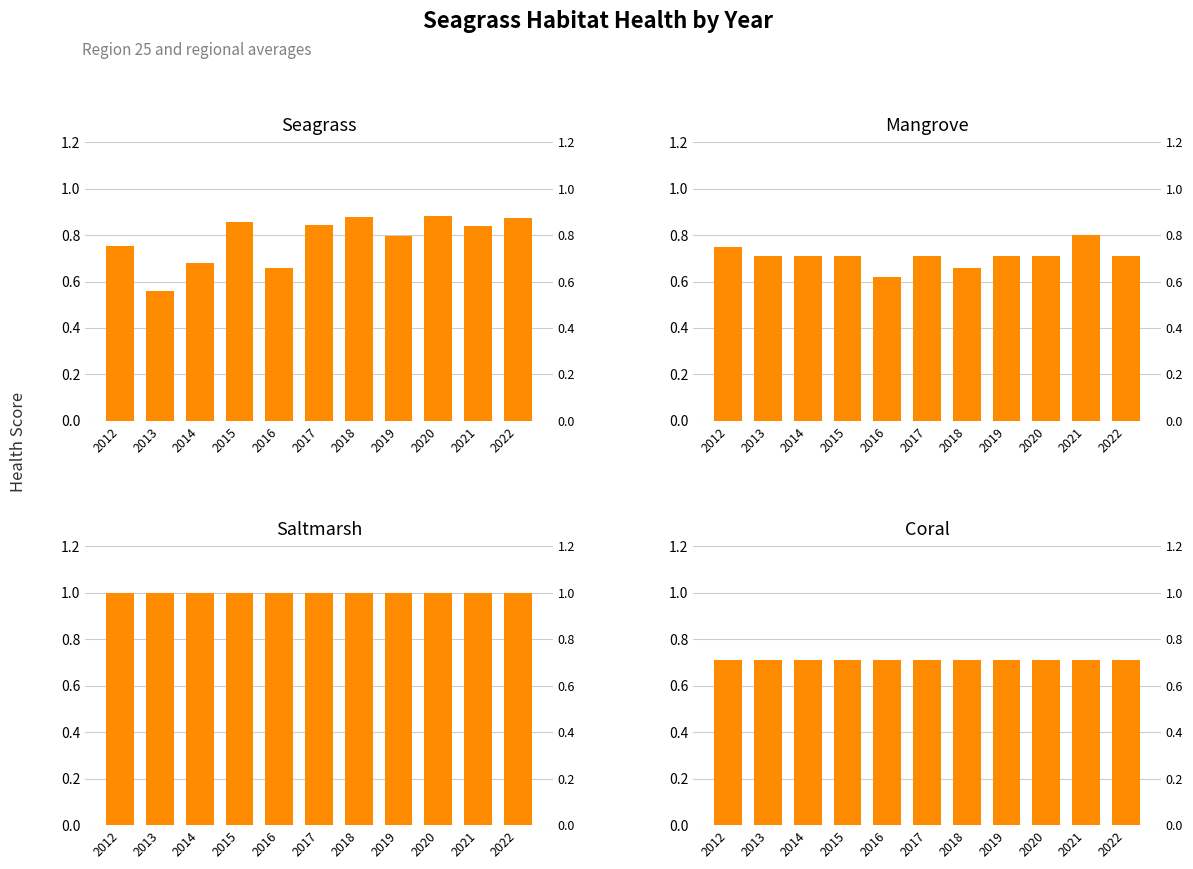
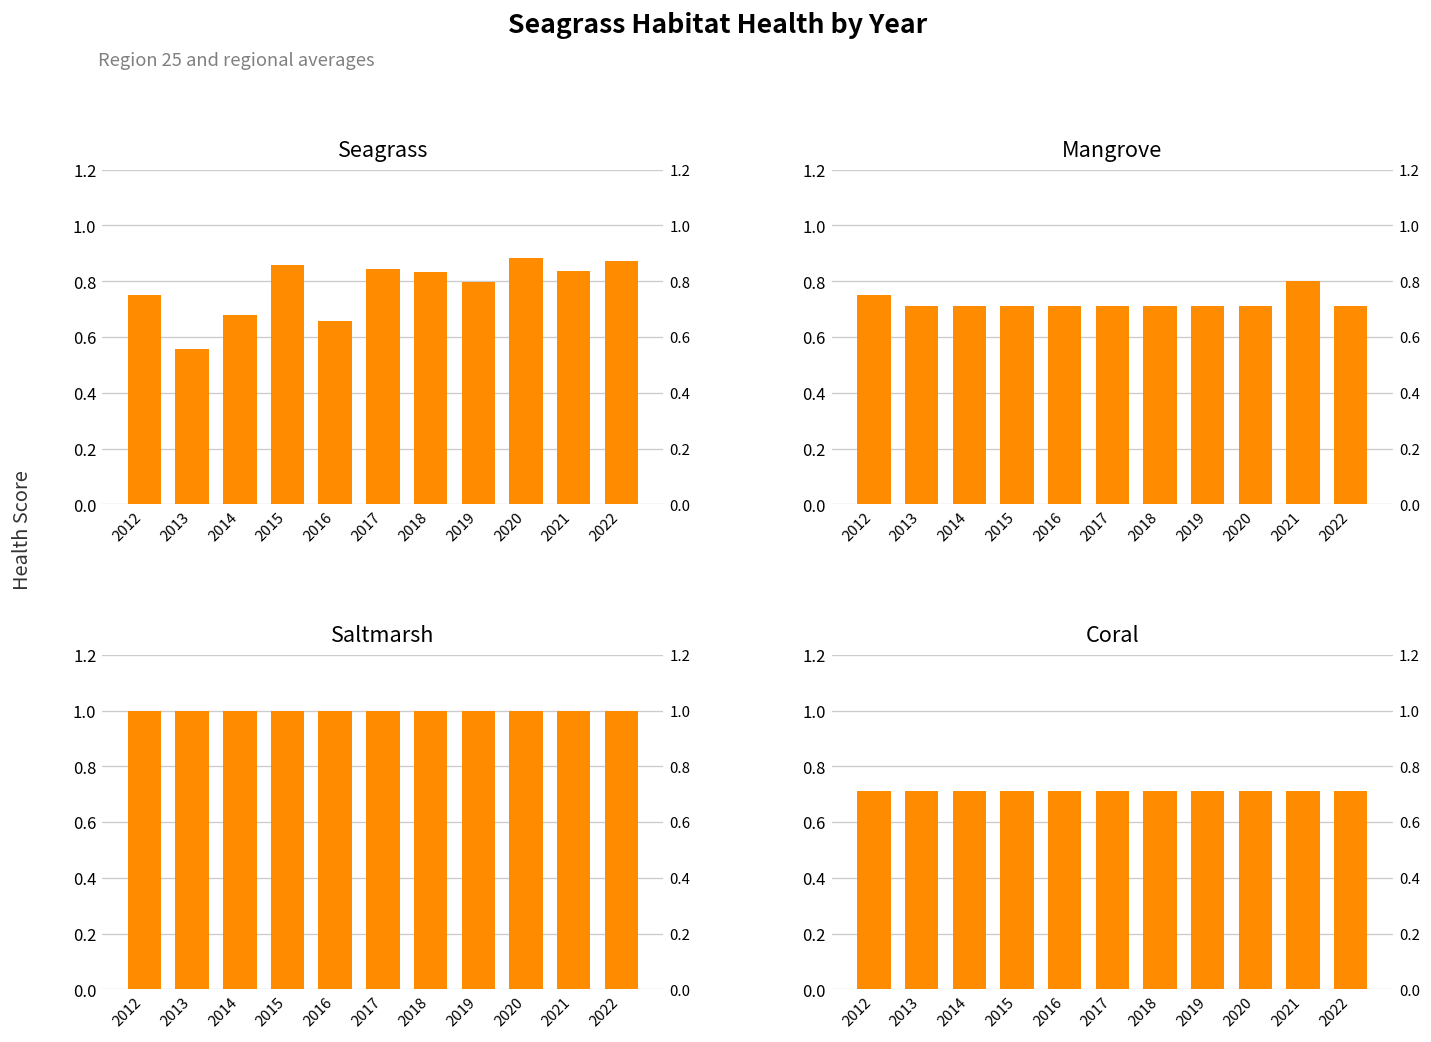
Seagrass, 2018: 0.88 -> 0.83
Mangrove, 2016: 0.62 -> 0.71
Mangrove, 2018: 0.66 -> 0.71
